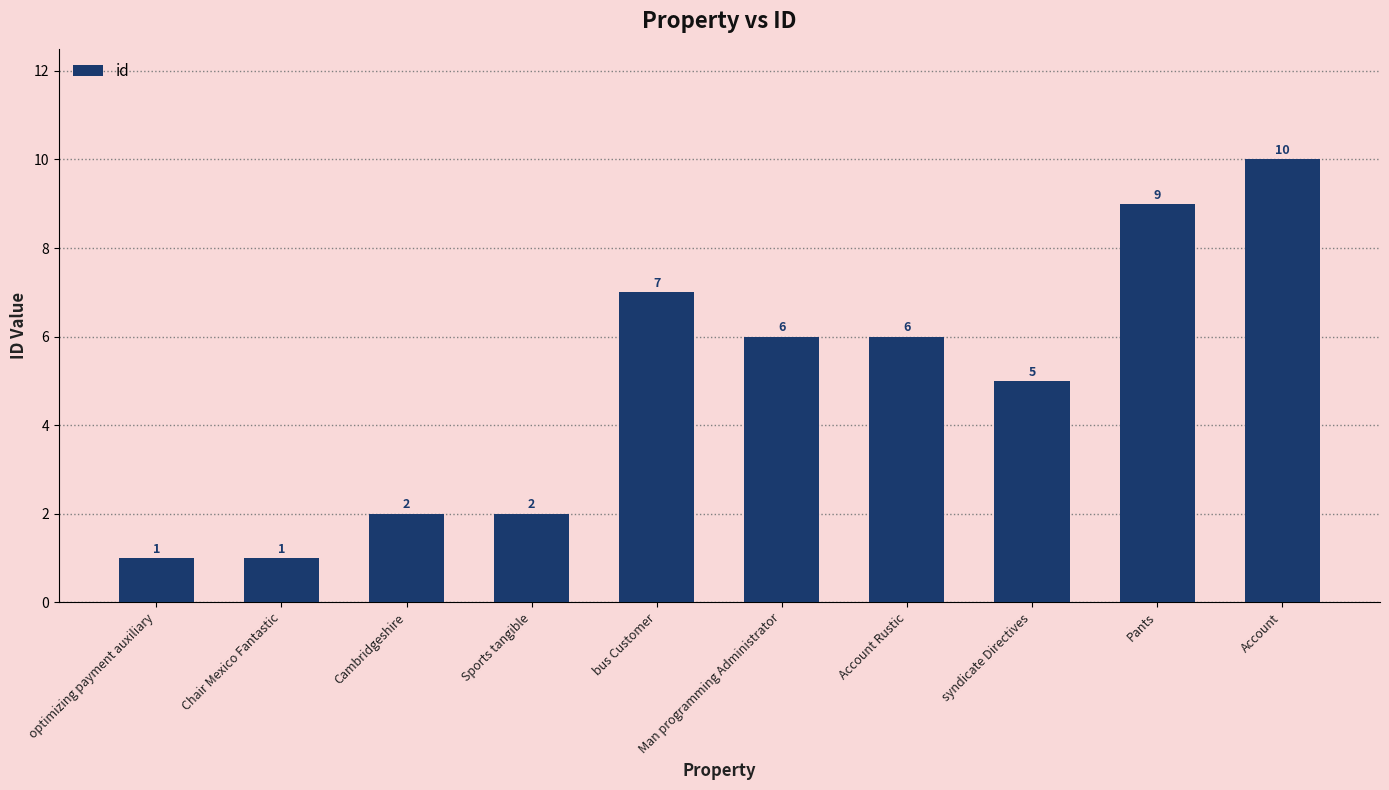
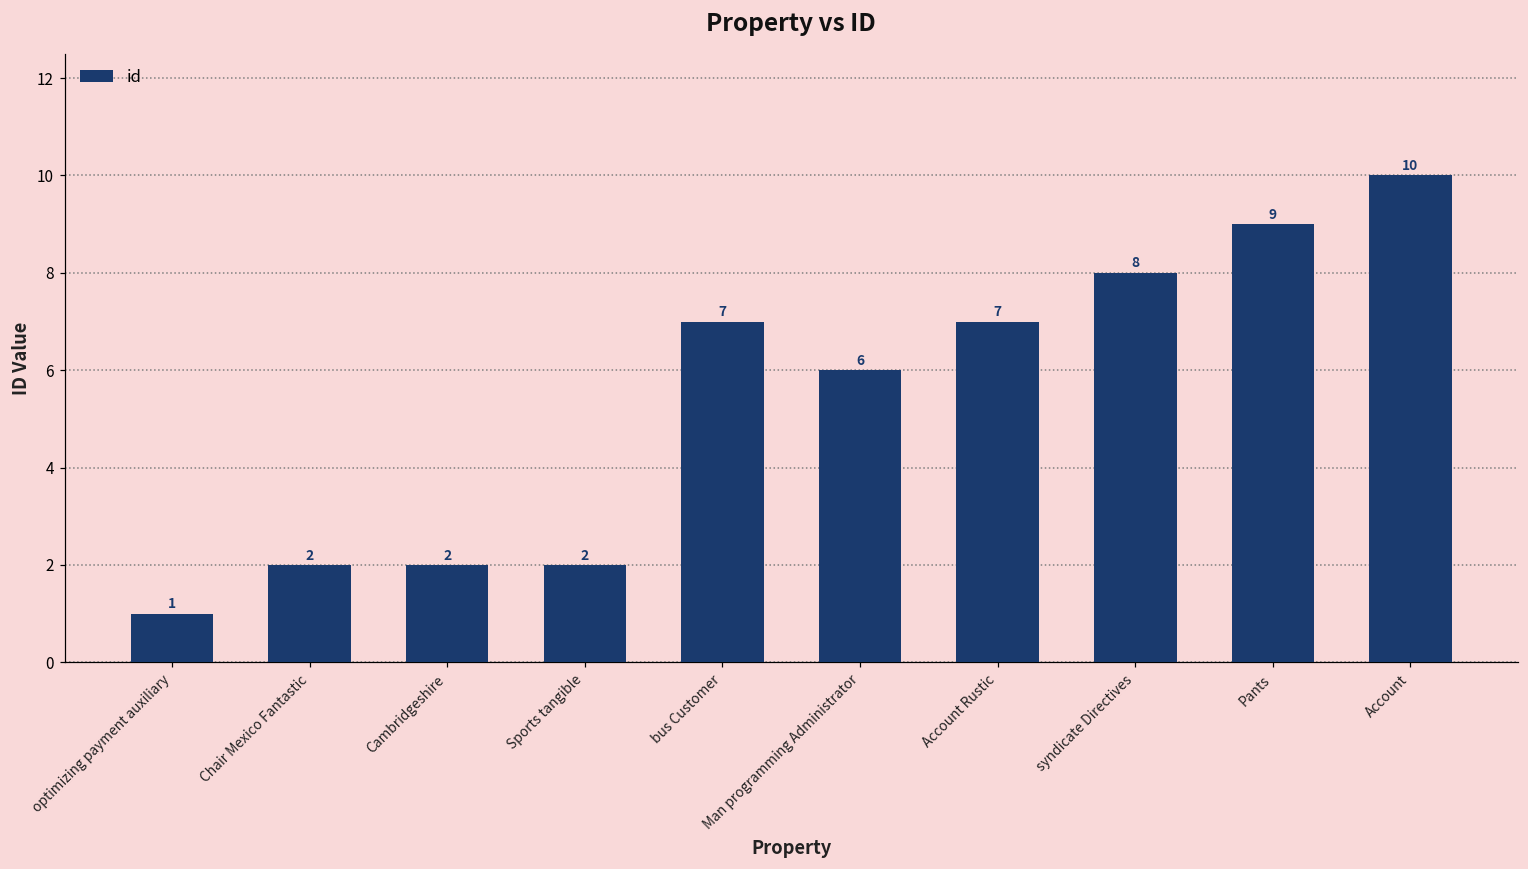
Chair Mexico Fantastic: 1 -> 2
Account Rustic: 6 -> 7
syndicate Directives: 5 -> 8
